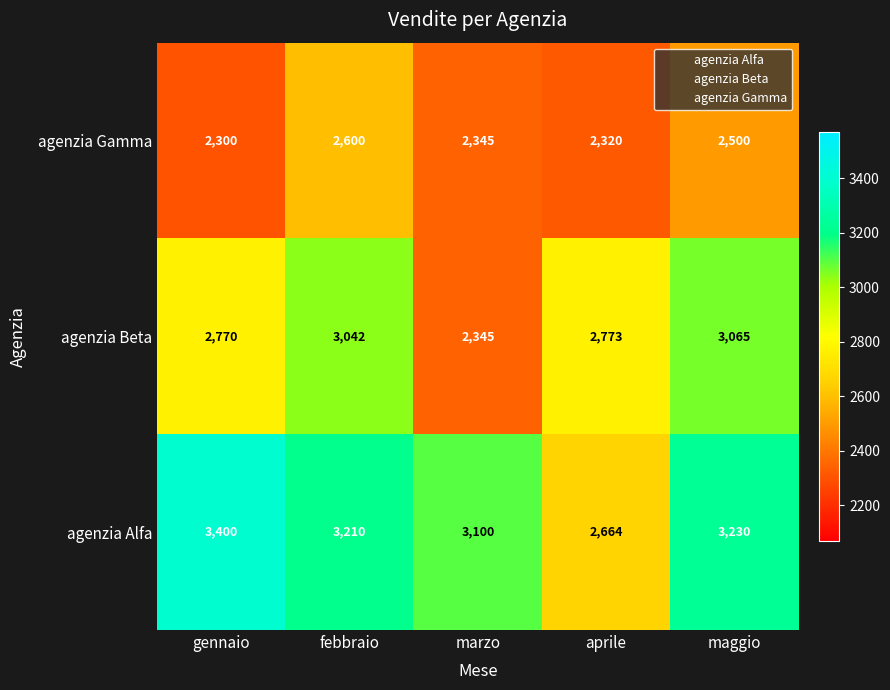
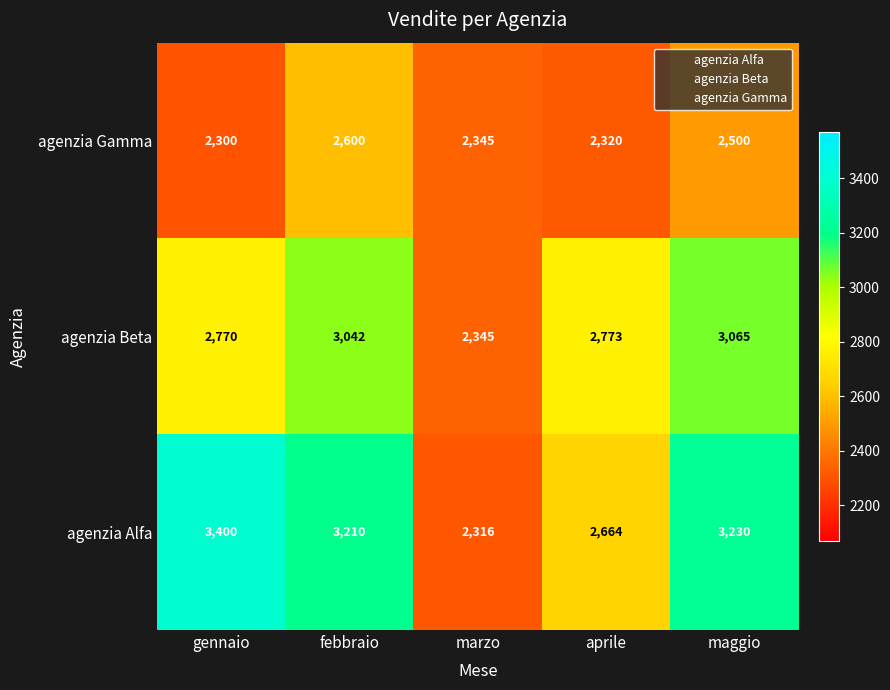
agenzia Alfa, marzo: 3,100 -> 2,316
